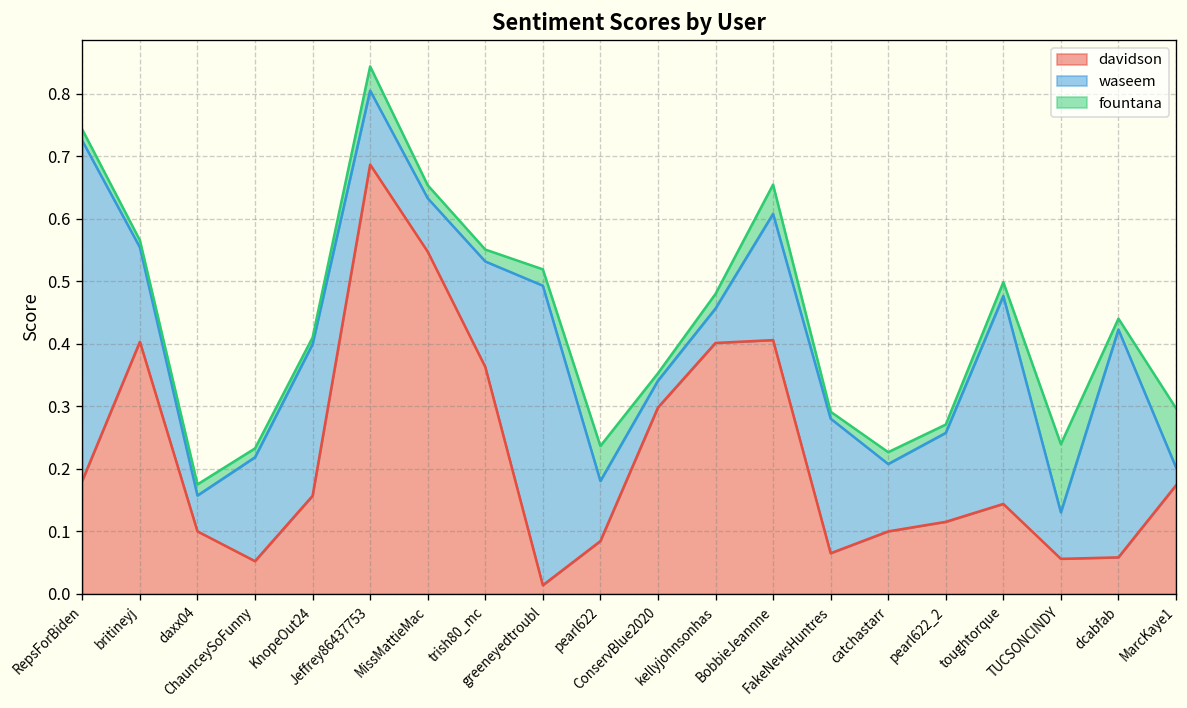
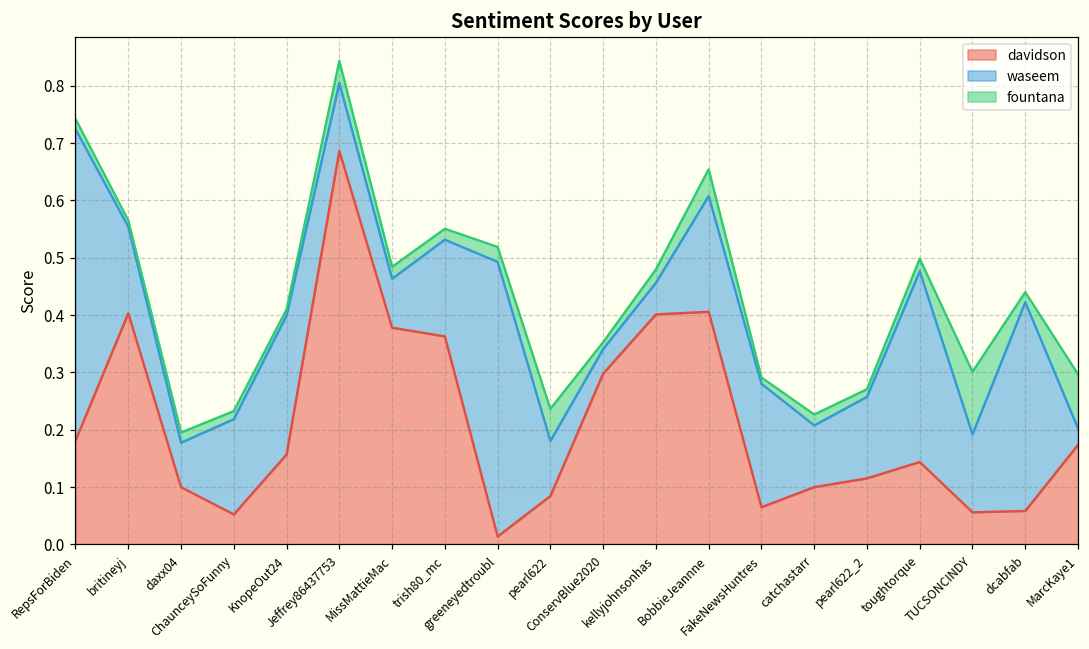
waseem, daxx04: 0.06 -> 0.08
davidson, MissMattieMac: 0.55 -> 0.38
waseem, TUCSONCINDY: 0.07 -> 0.14
